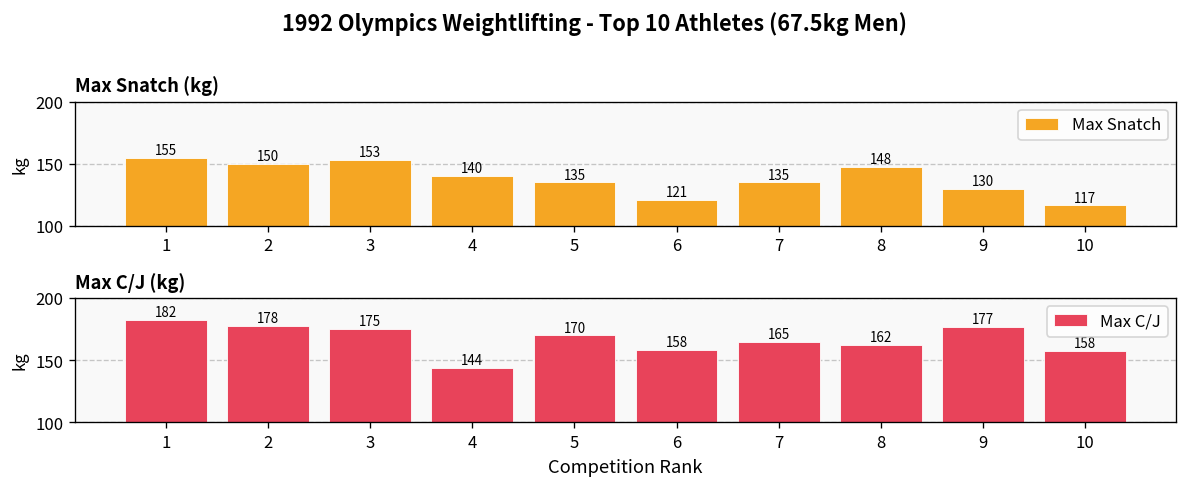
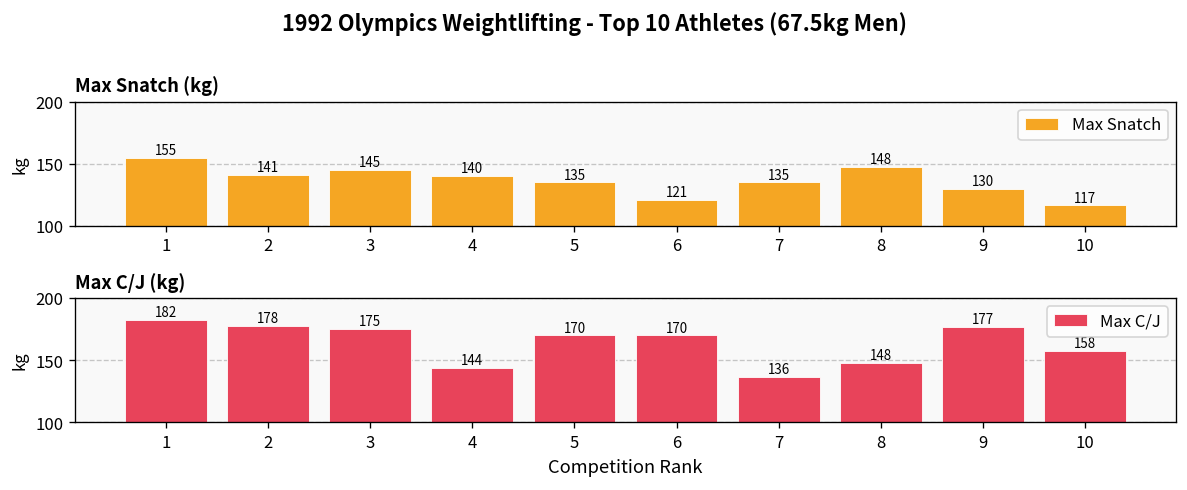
Max Snatch (kg), 2: 150 -> 141
Max Snatch (kg), 3: 153 -> 145
Max C/J (kg), 6: 158 -> 170
Max C/J (kg), 7: 165 -> 136
Max C/J (kg), 8: 162 -> 148
